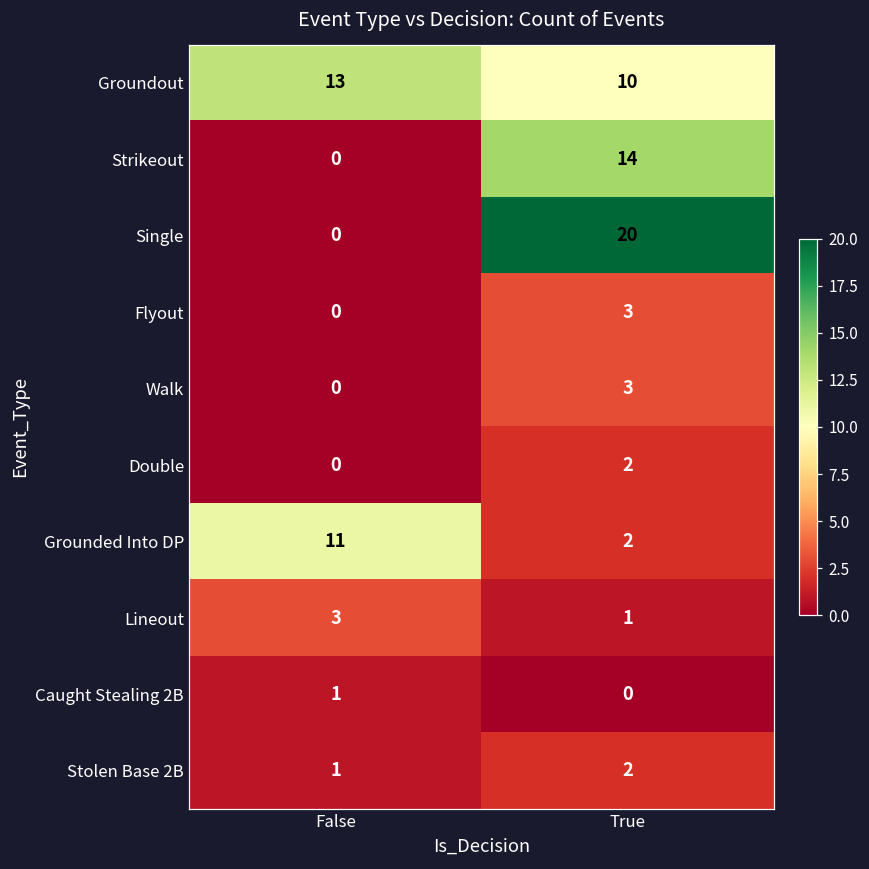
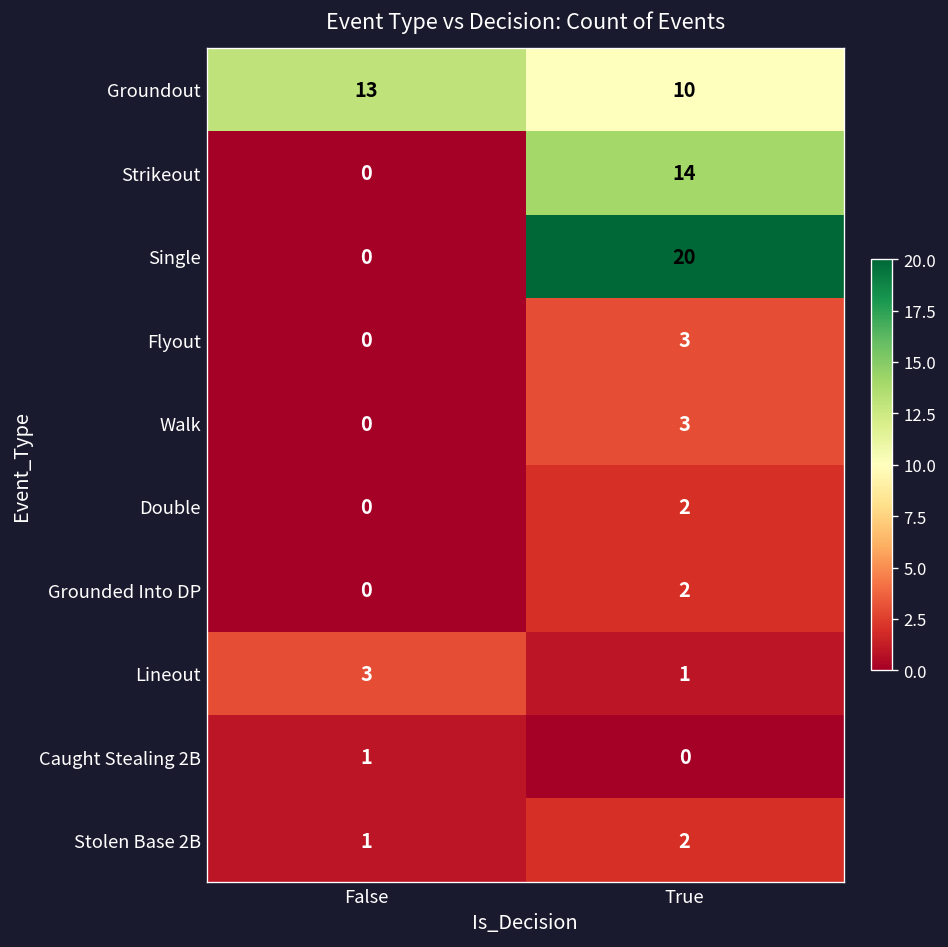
Grounded Into DP, False: 11 -> 0
